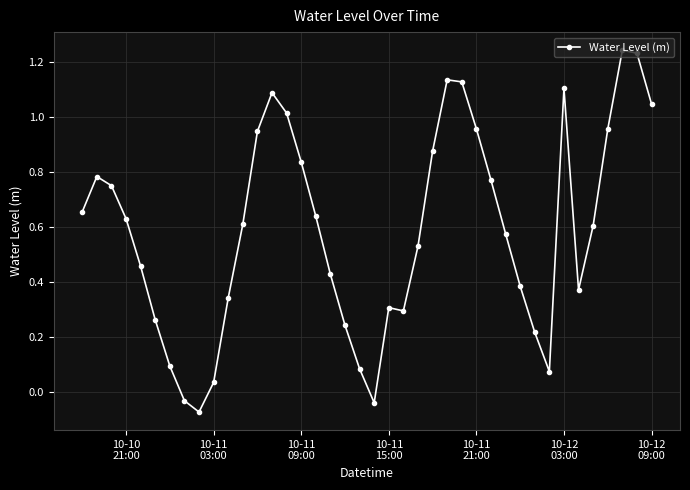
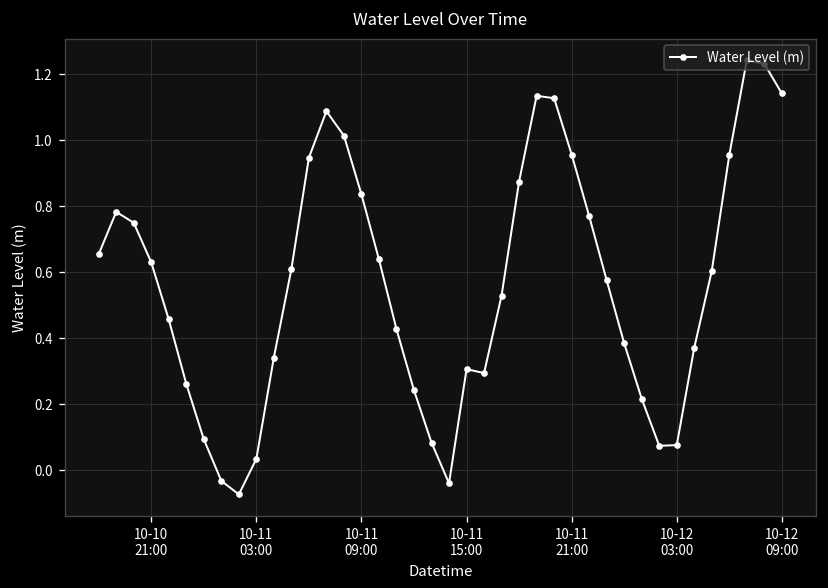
10-12 03:00: 1.10 -> 0.08
10-12 09:00: 1.05 -> 1.14
